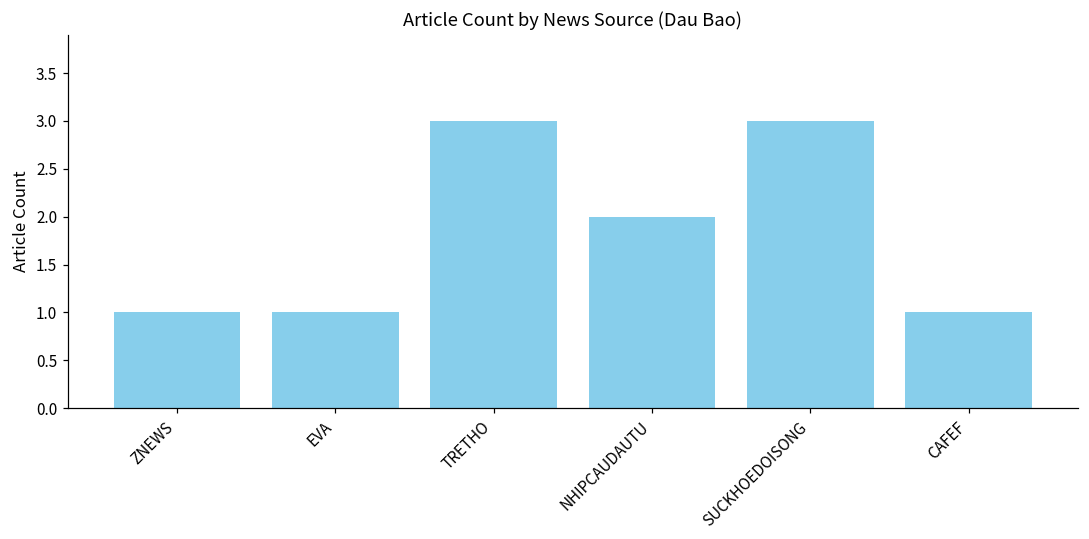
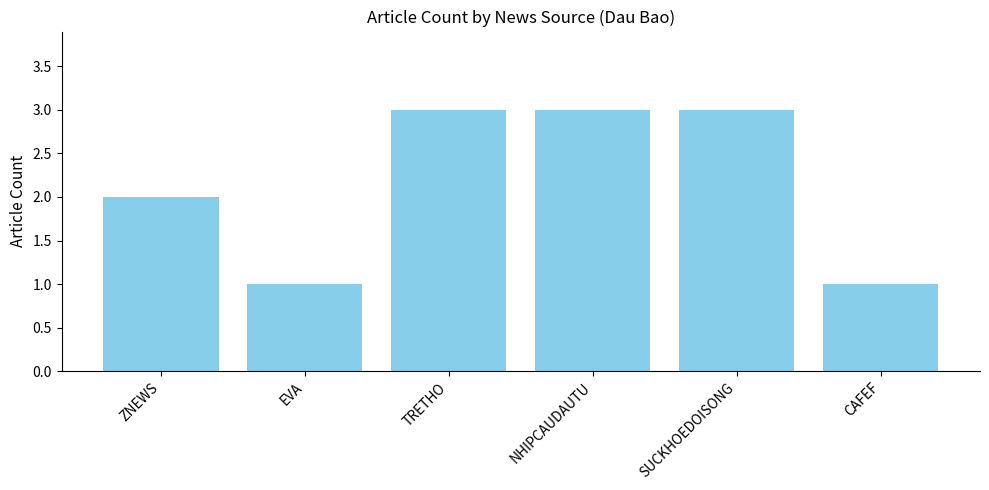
ZNEWS: 1 -> 2
NHIPCAUDAUTU: 2 -> 3
